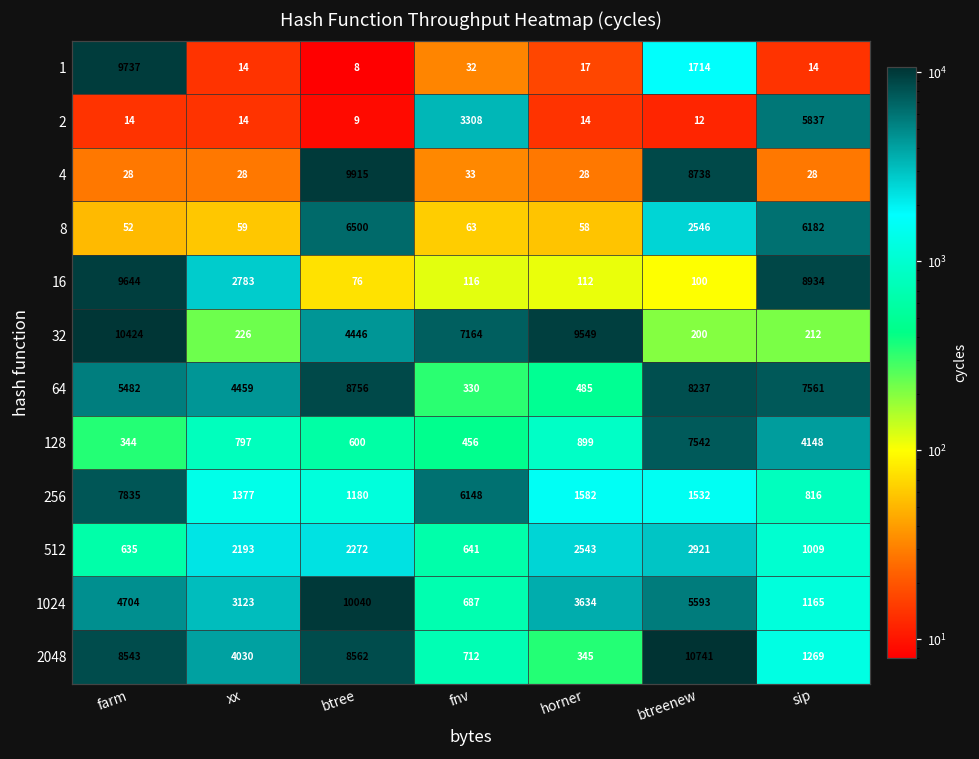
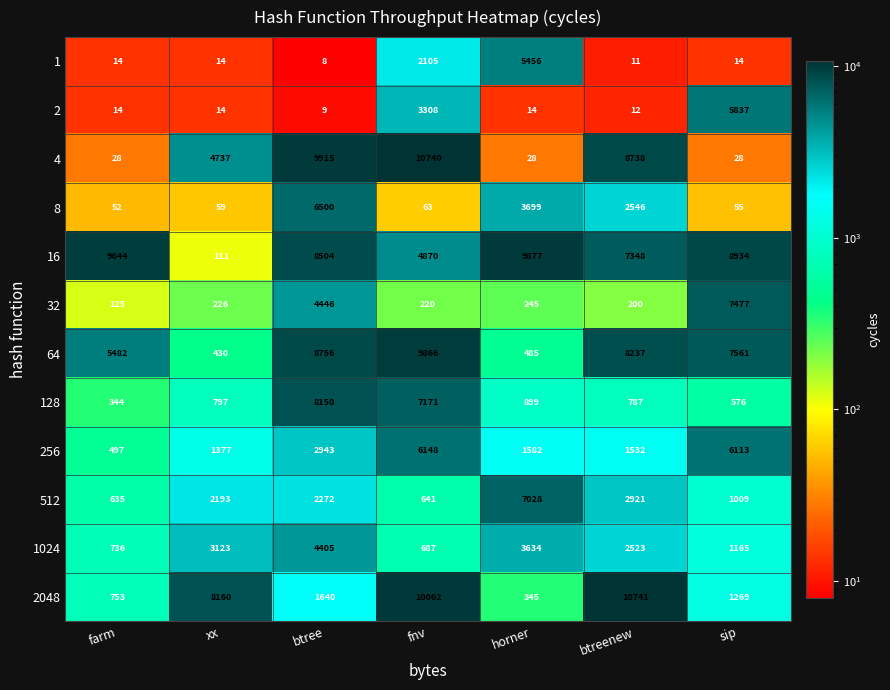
1, farm: 9737 -> 14
1, fnv: 32 -> 2105
1, horner: 17 -> 5456
1, btreenew: 1714 -> 11
4, xx: 28 -> 4737
4, fnv: 33 -> 10740
8, horner: 58 -> 3699
8, sip: 6182 -> 55
16, xx: 2783 -> 111
16, btree: 76 -> 8504
16, fnv: 116 -> 4870
16, horner: 112 -> 9877
16, btreenew: 100 -> 7348
32, farm: 10424 -> 125
32, fnv: 7164 -> 220
32, horner: 9549 -> 245
32, sip: 212 -> 7477
64, xx: 4459 -> 430
64, fnv: 330 -> 9866
128, btree: 600 -> 8150
128, fnv: 456 -> 7171
128, btreenew: 7542 -> 787
128, sip: 4148 -> 576
256, farm: 7835 -> 497
256, btree: 1180 -> 2943
256, sip: 816 -> 6113
512, horner: 2543 -> 7028
1024, farm: 4704 -> 736
1024, btree: 10040 -> 4405
1024, btreenew: 5593 -> 2523
2048, farm: 8543 -> 753
2048, xx: 4030 -> 8160
2048, btree: 8562 -> 1640
2048, fnv: 712 -> 10062
